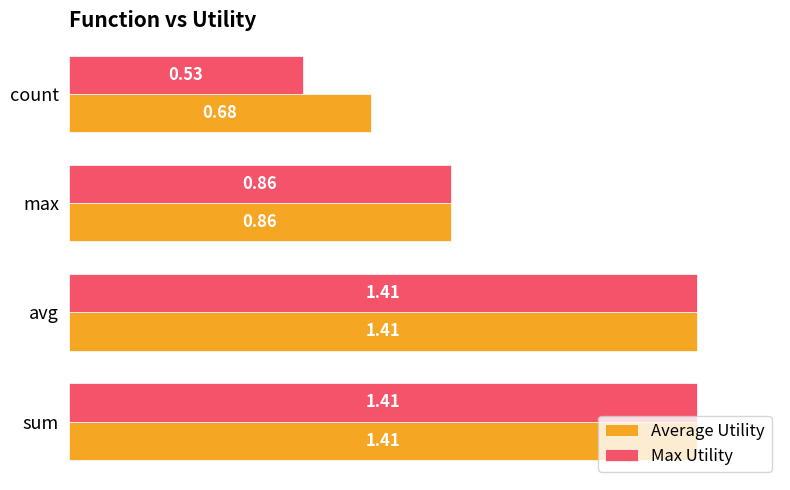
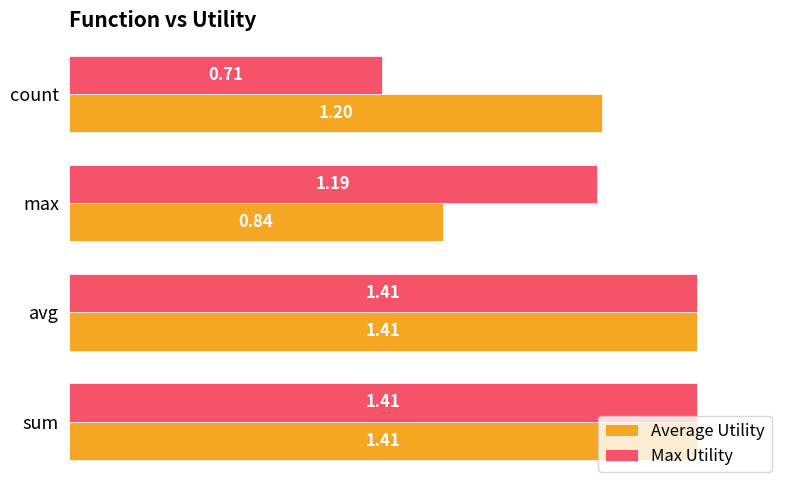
Max Utility, count: 0.53 -> 0.71
Average Utility, count: 0.68 -> 1.20
Max Utility, max: 0.86 -> 1.19
Average Utility, max: 0.86 -> 0.84
